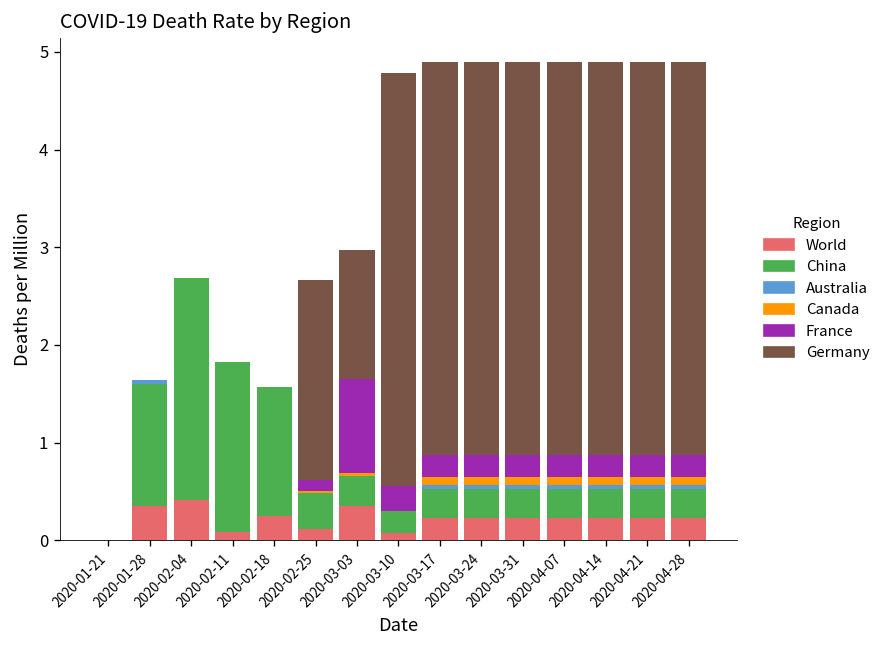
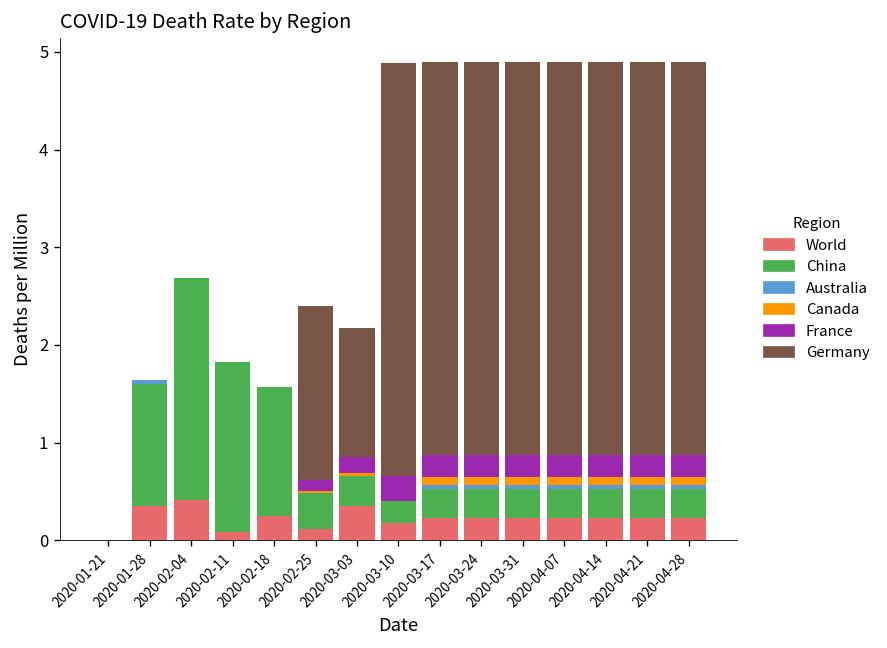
Germany, 2020-02-25: 2.0 -> 1.8
France, 2020-03-03: 1.0 -> 0.2
World, 2020-03-10: 0.1 -> 0.2
